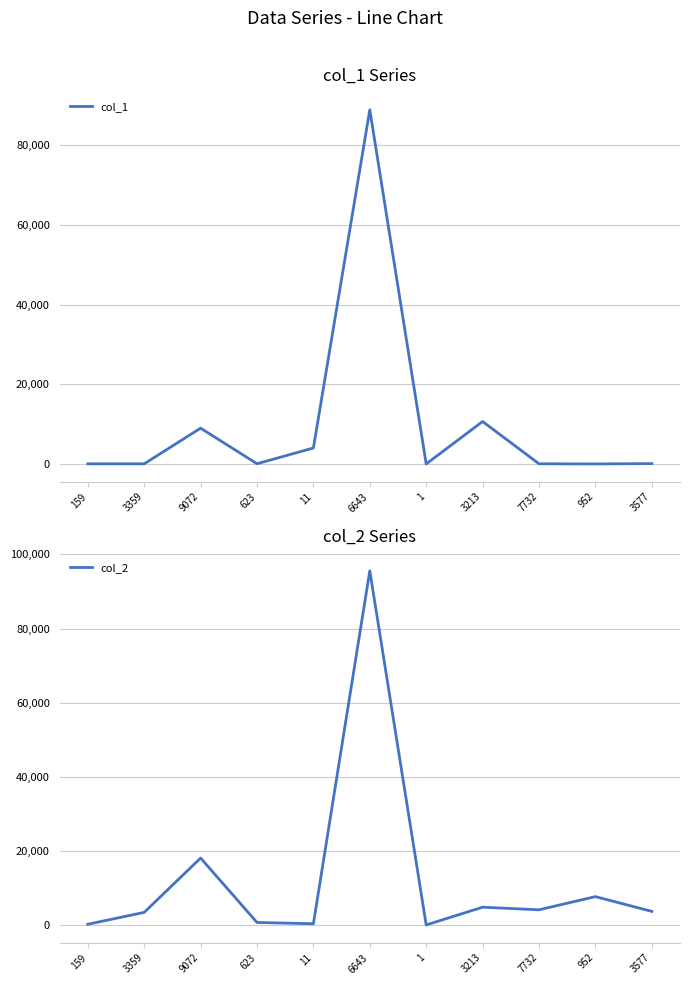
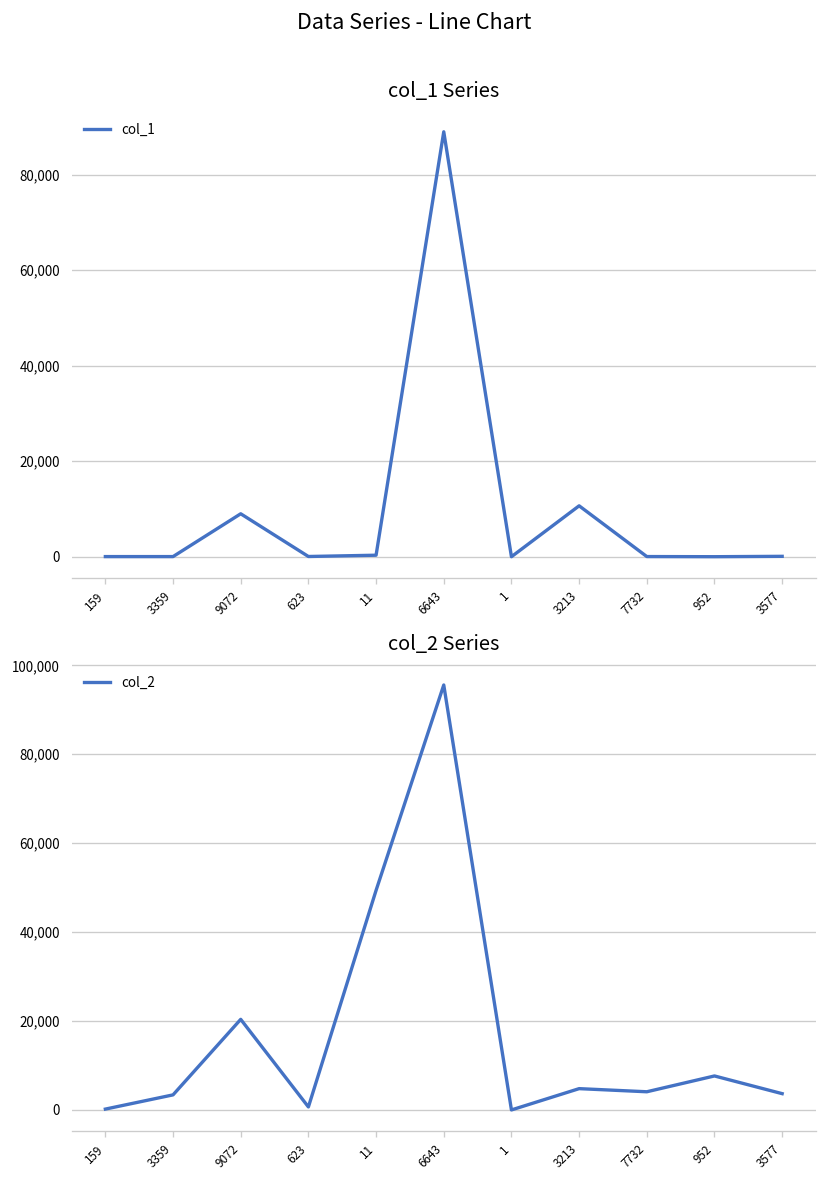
col_1 Series, 11: 4,000 -> 0
col_2 Series, 9072: 18,000 -> 20,000
col_2 Series, 11: 0 -> 49,000
